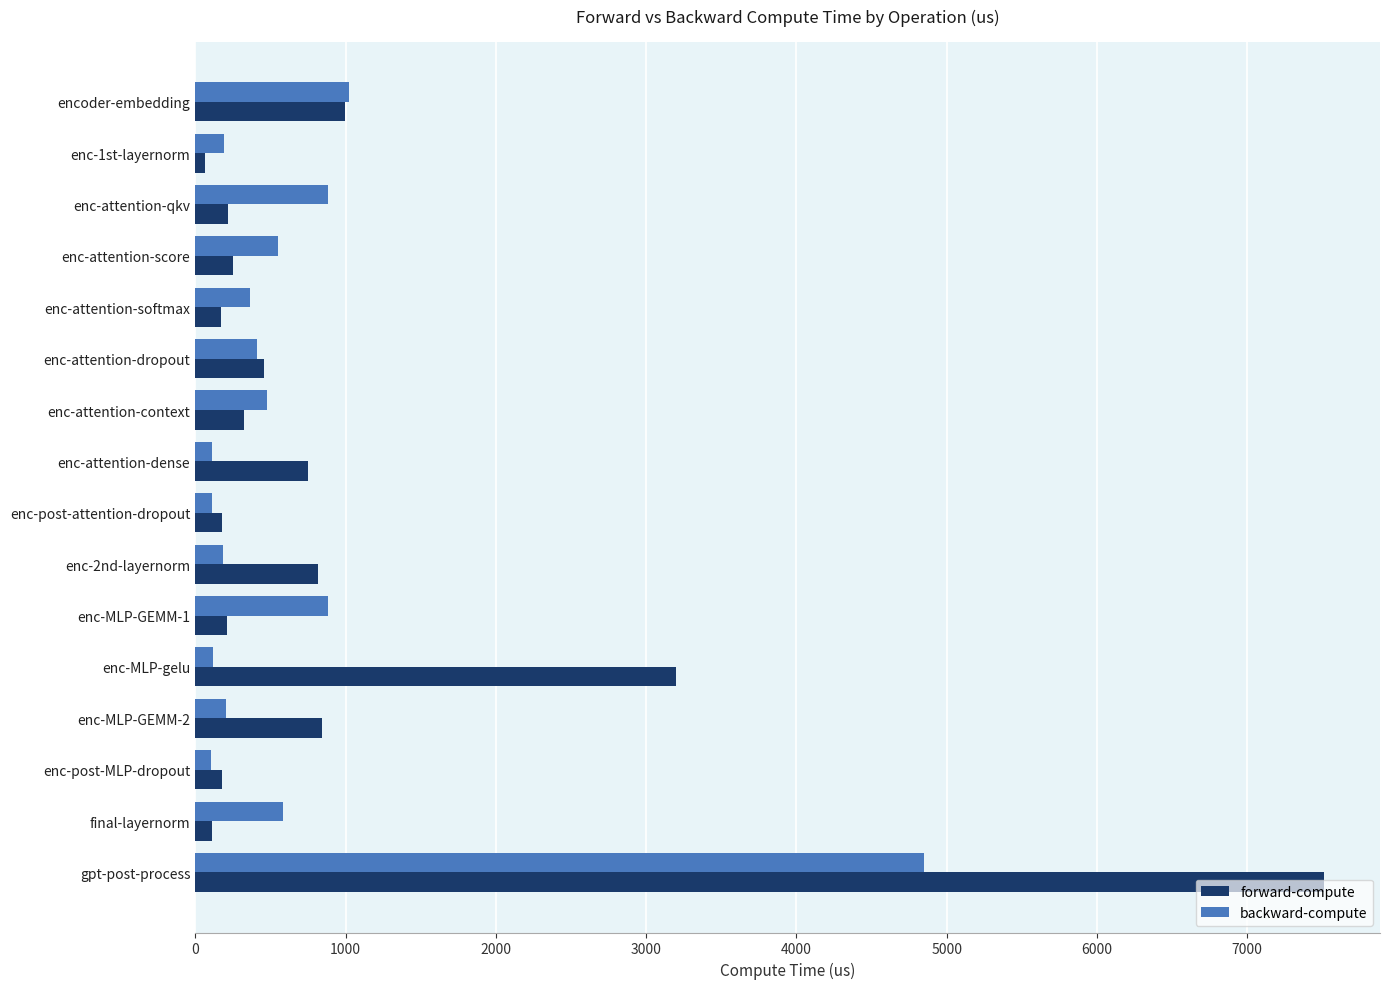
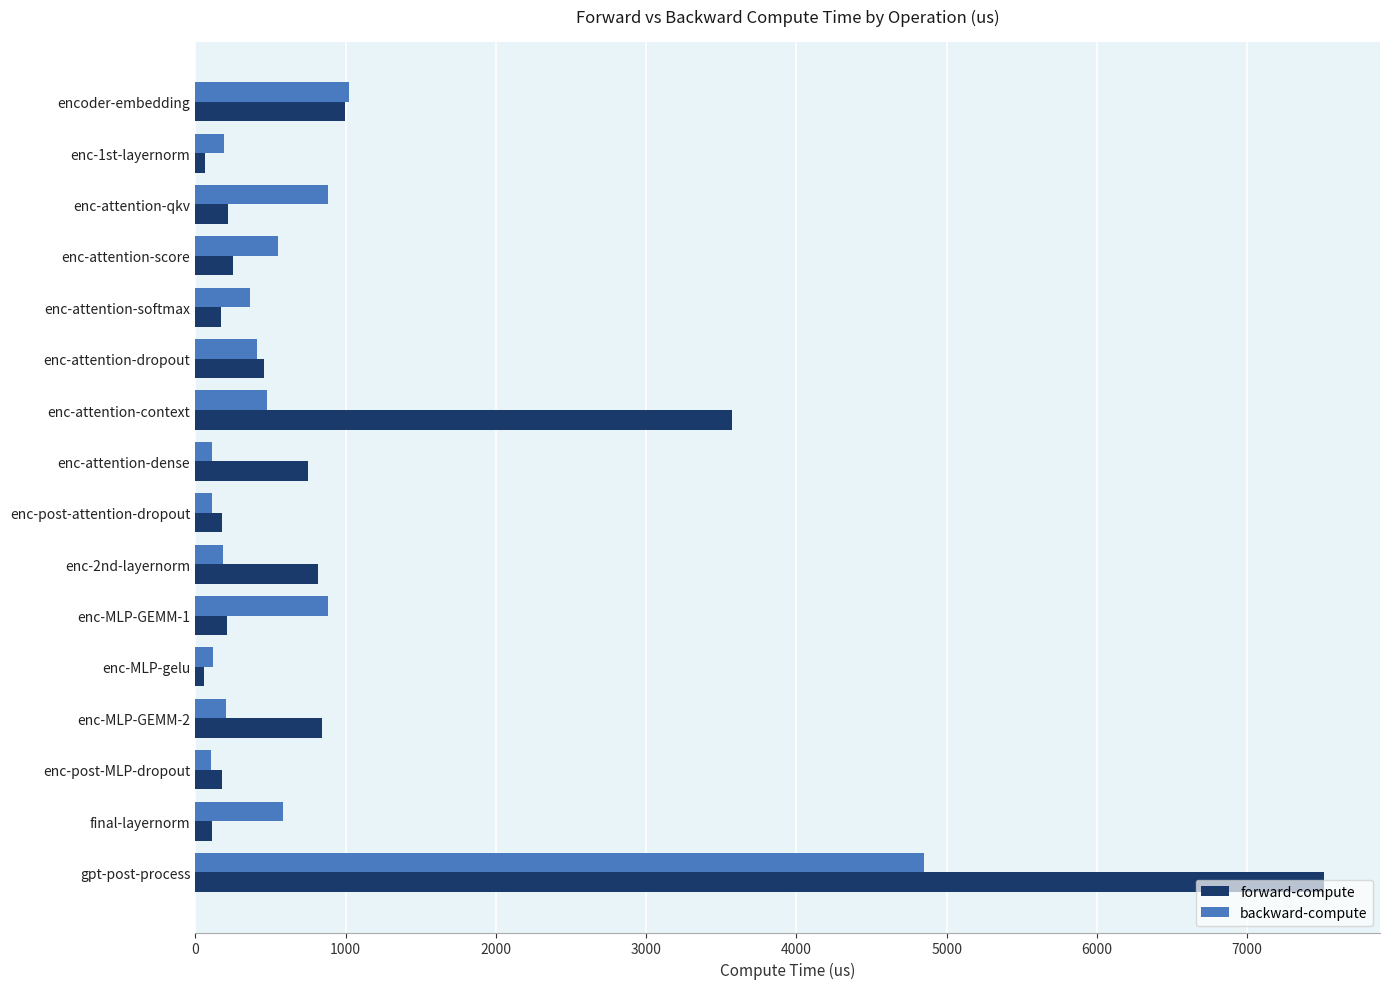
forward-compute, enc-attention-context: 320 -> 3570
forward-compute, enc-MLP-gelu: 3200 -> 60
